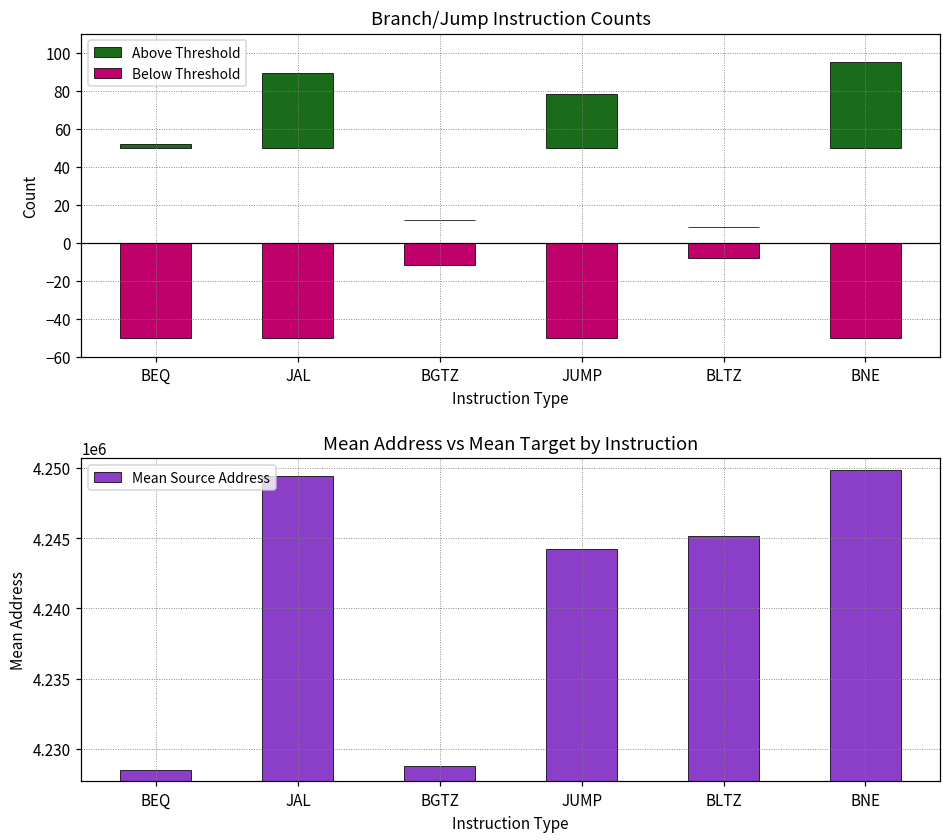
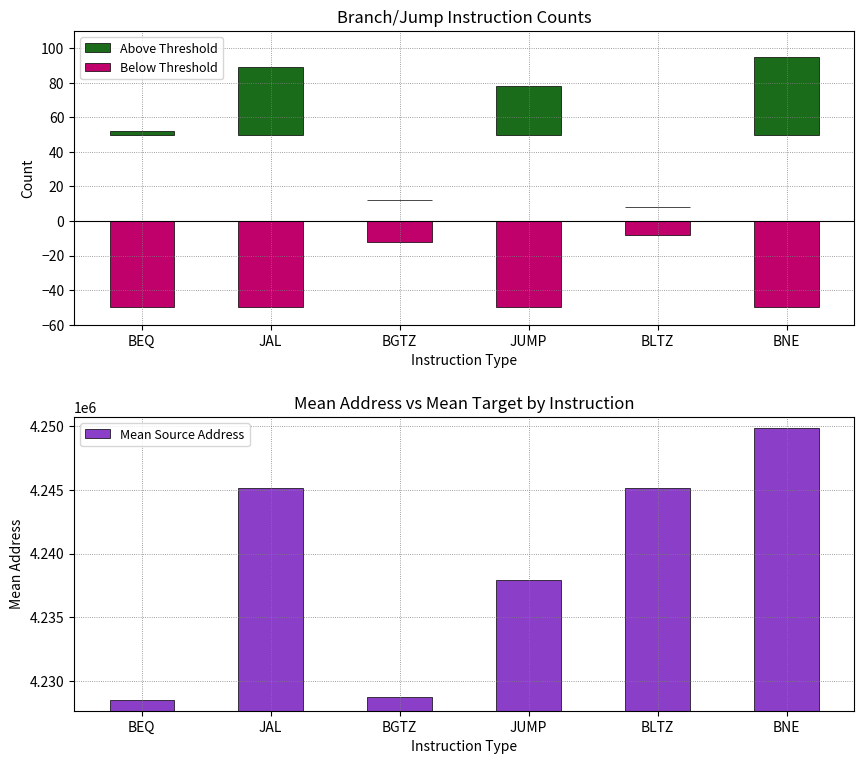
Mean Address vs Mean Target by Instruction, JAL: 4249400 -> 4245100
Mean Address vs Mean Target by Instruction, JUMP: 4244200 -> 4237900
